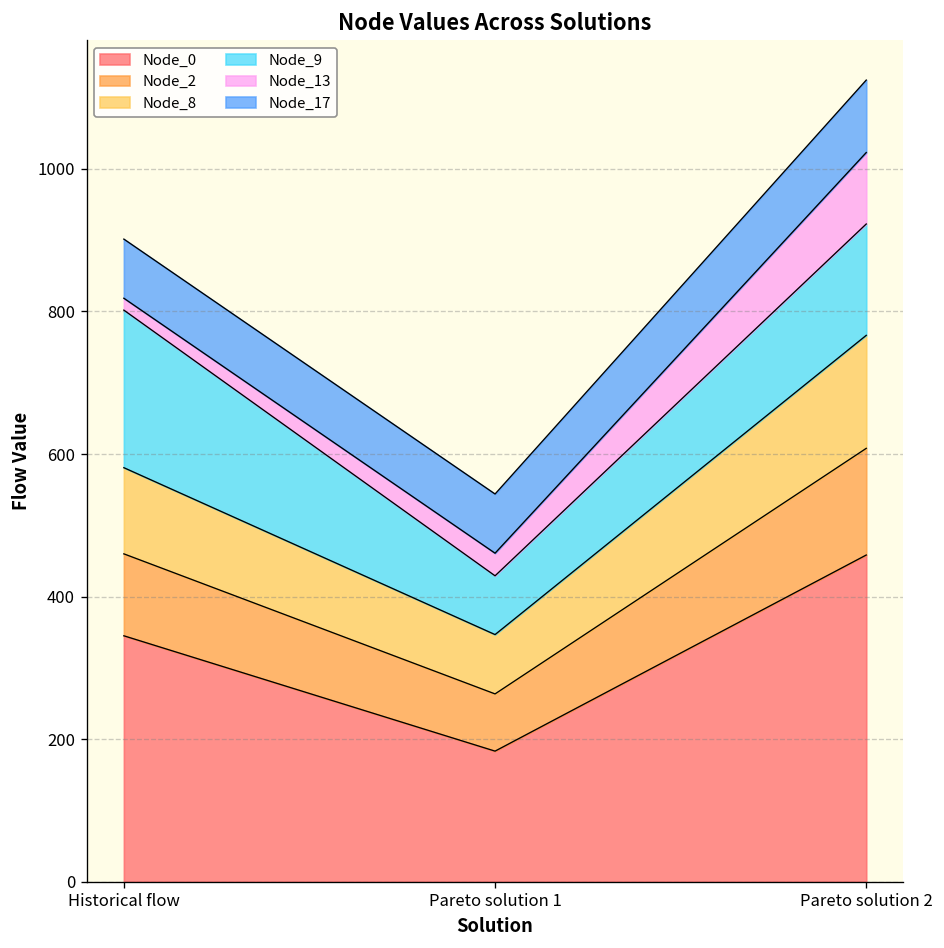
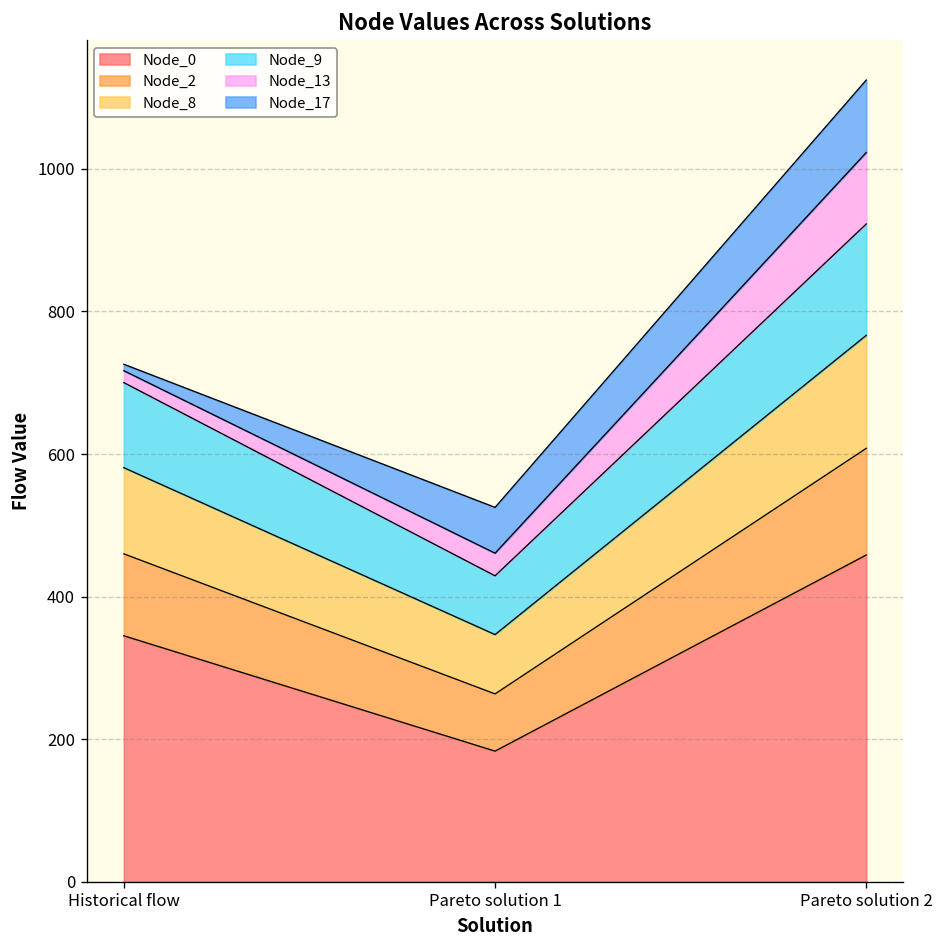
Node_9, Historical flow: 220 -> 120
Node_17, Historical flow: 80 -> 10
Node_17, Pareto solution 1: 80 -> 60
